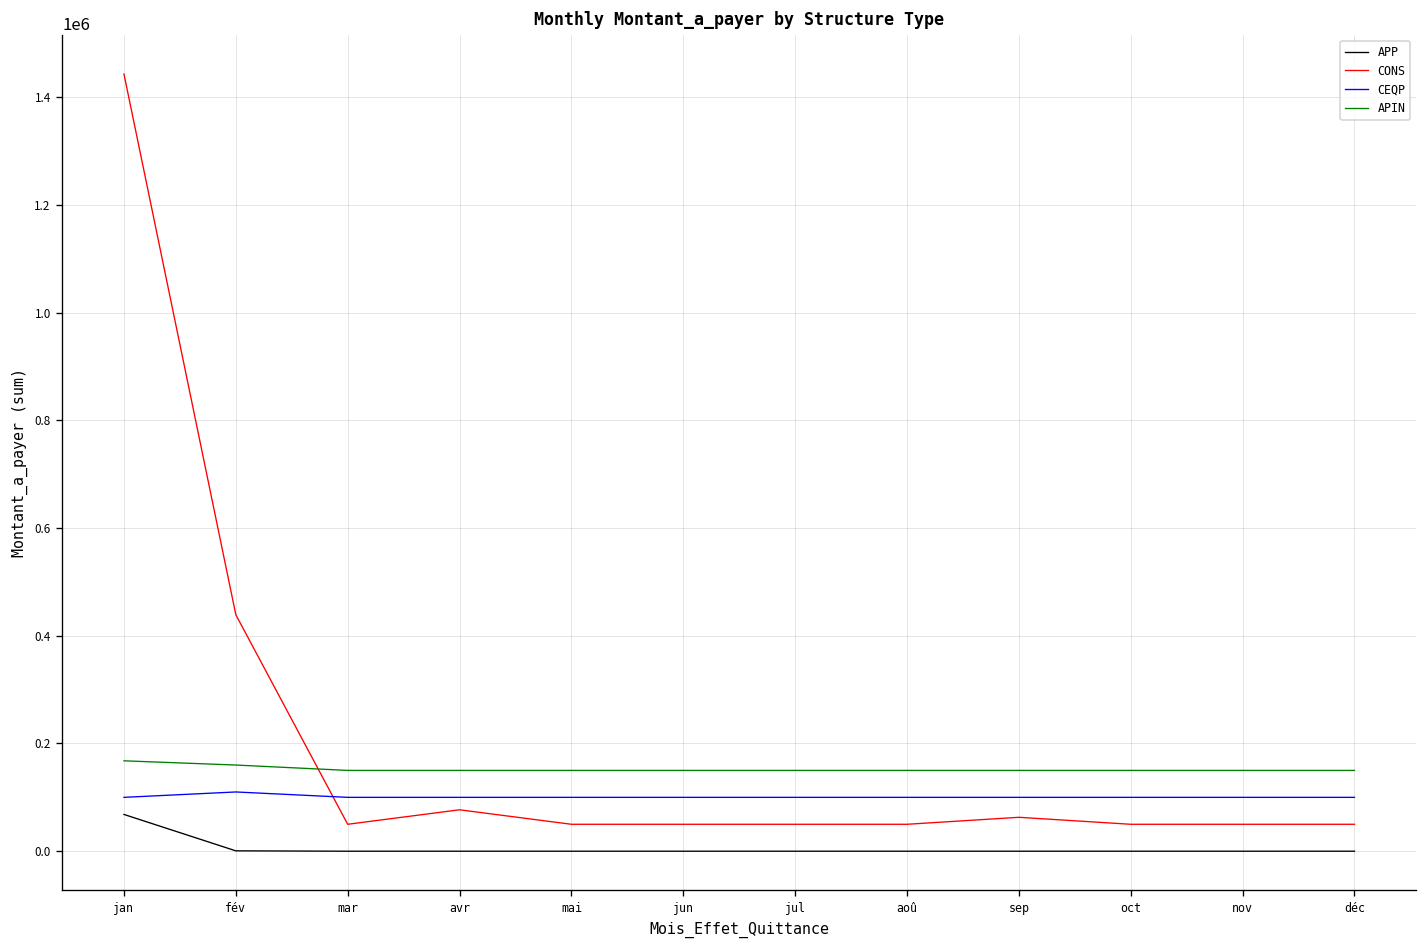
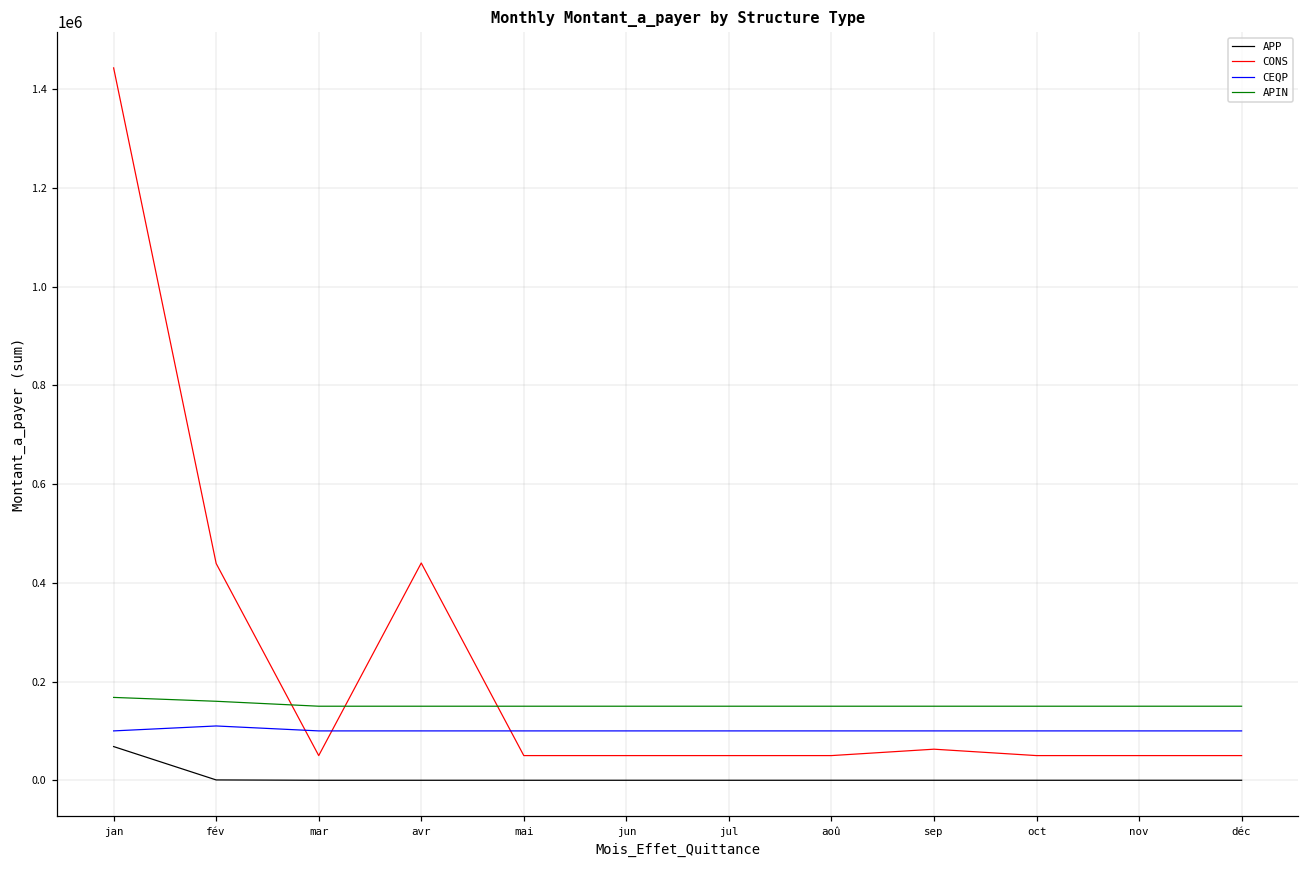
CONS, avr: 80000 -> 440000
